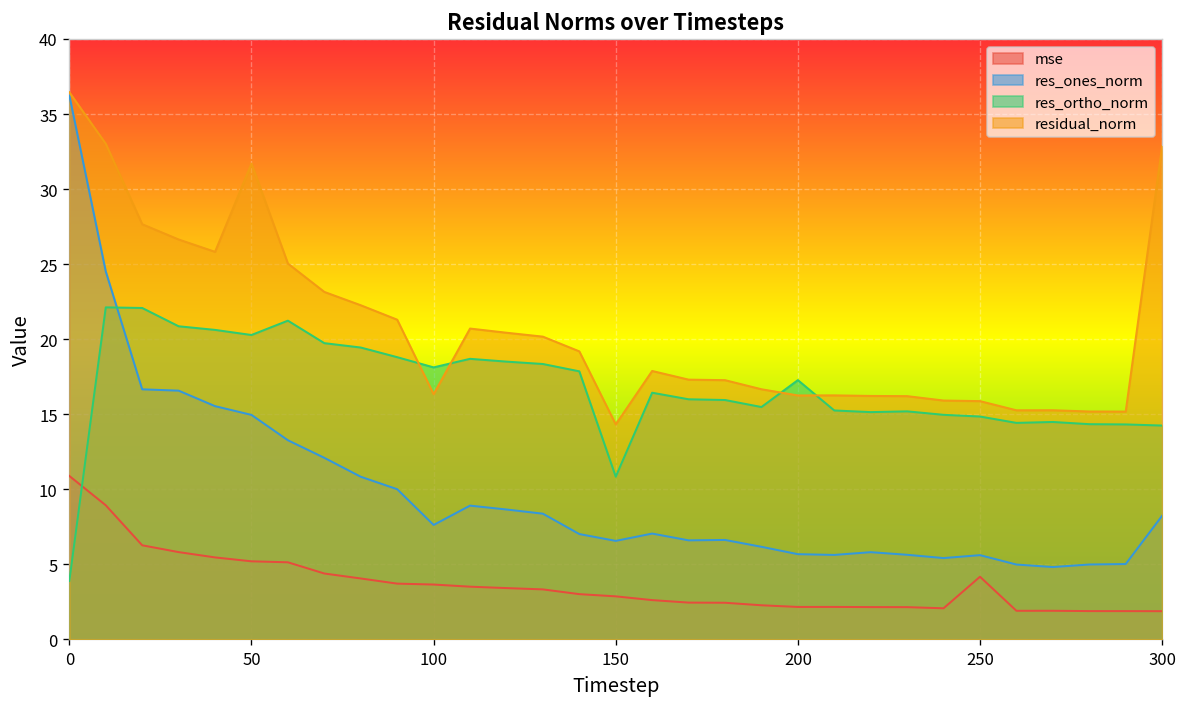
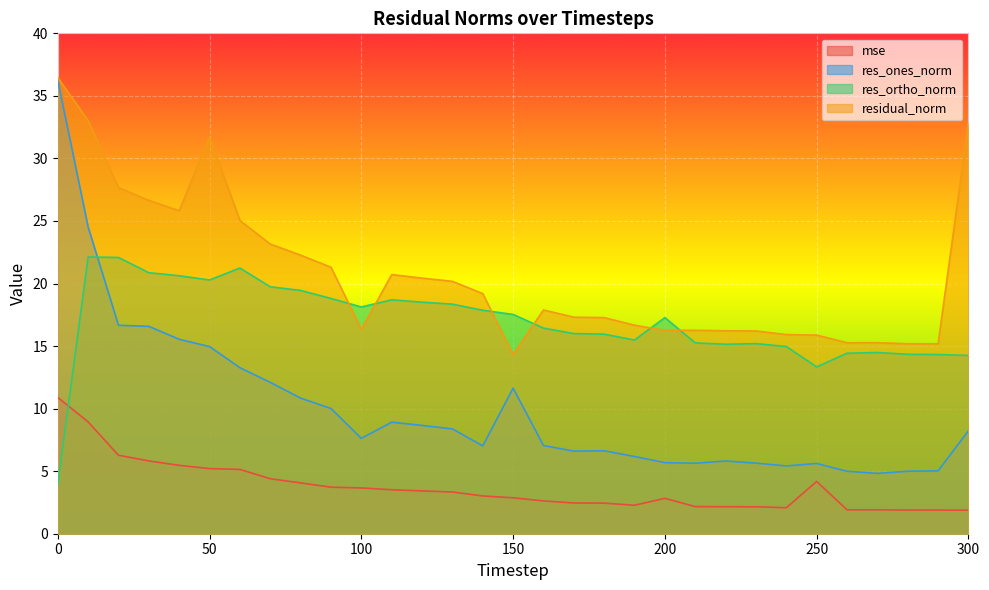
res_ones_norm, 150: 6.6 -> 11.6
res_ortho_norm, 150: 10.8 -> 17.5
mse, 200: 2.2 -> 2.8
res_ortho_norm, 250: 14.9 -> 13.3
